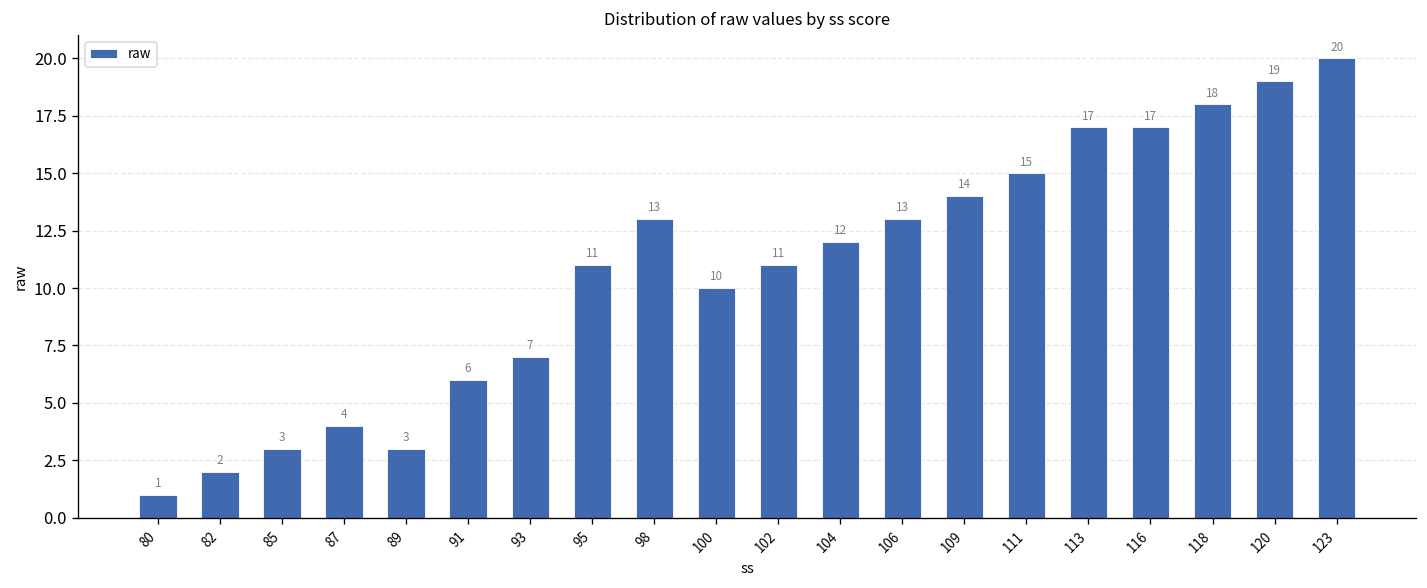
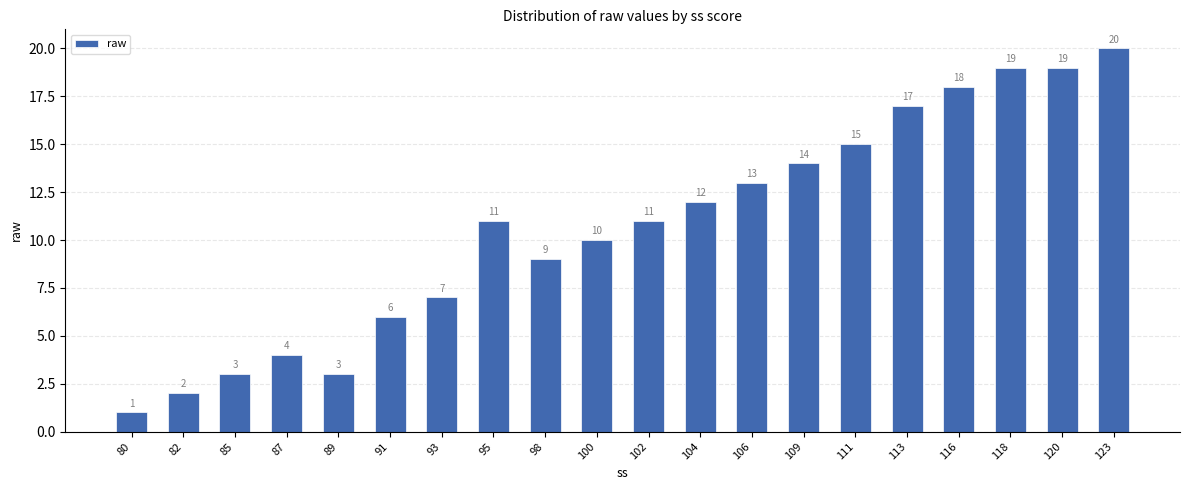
98: 13 -> 9
116: 17 -> 18
118: 18 -> 19
